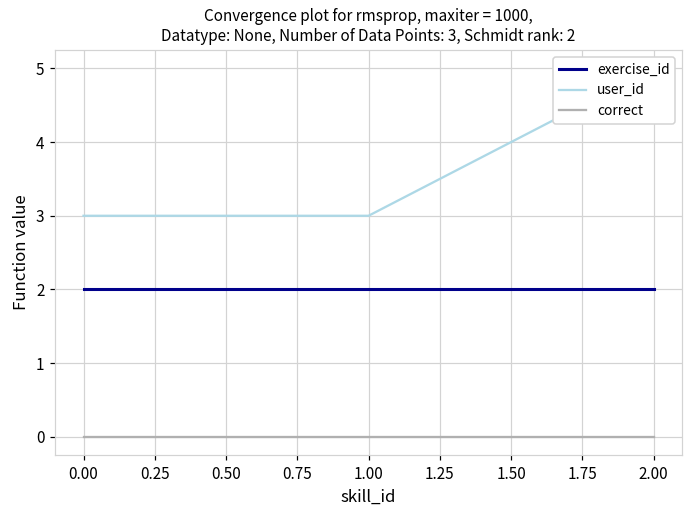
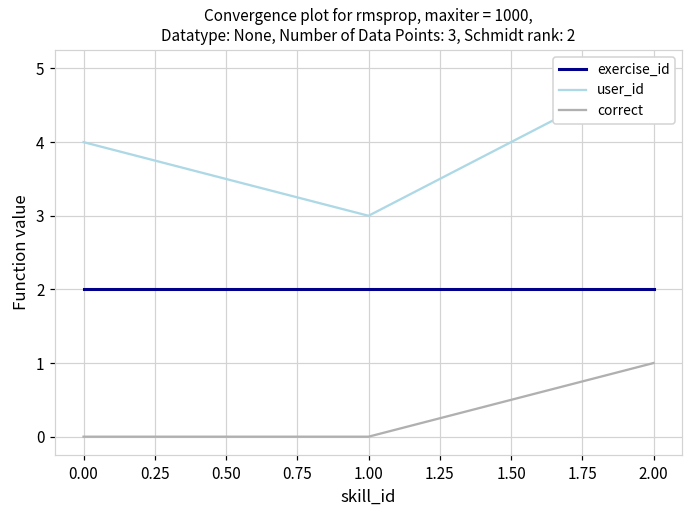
user_id, 0.00: 3 -> 4
correct, 2.00: 0 -> 1
